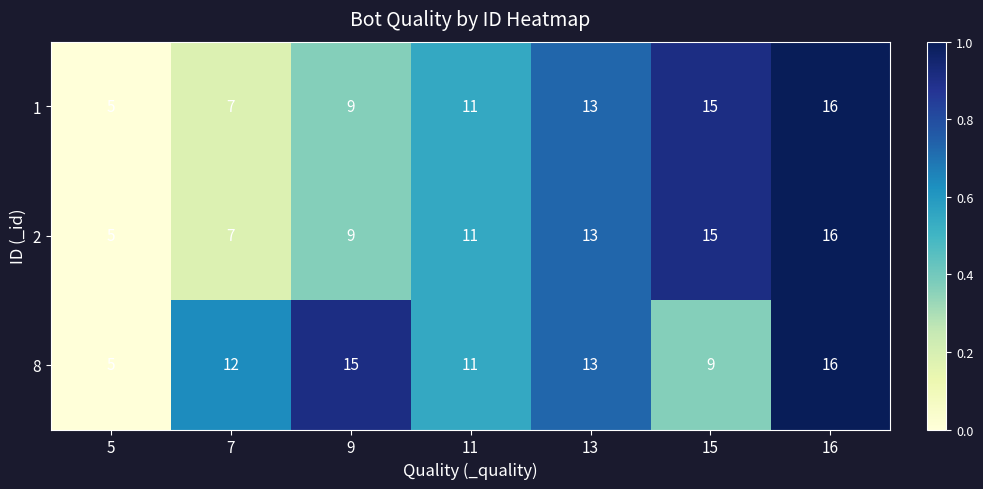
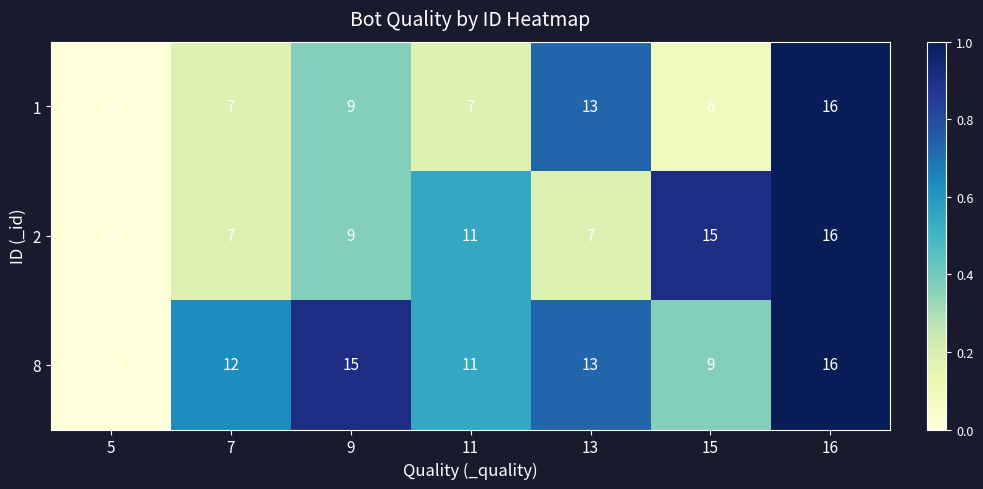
1, 11: 11 -> 7
1, 15: 15 -> 6
2, 13: 13 -> 7
